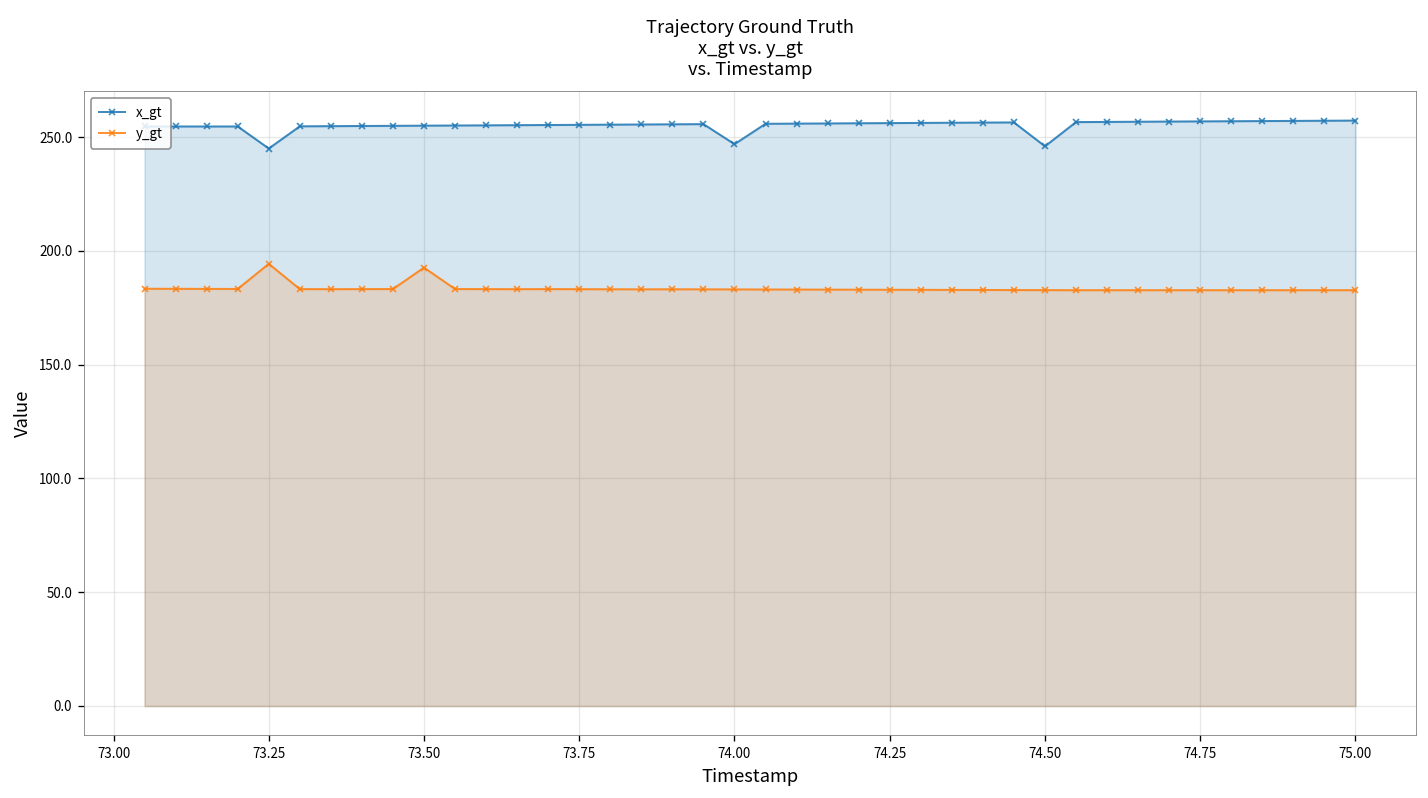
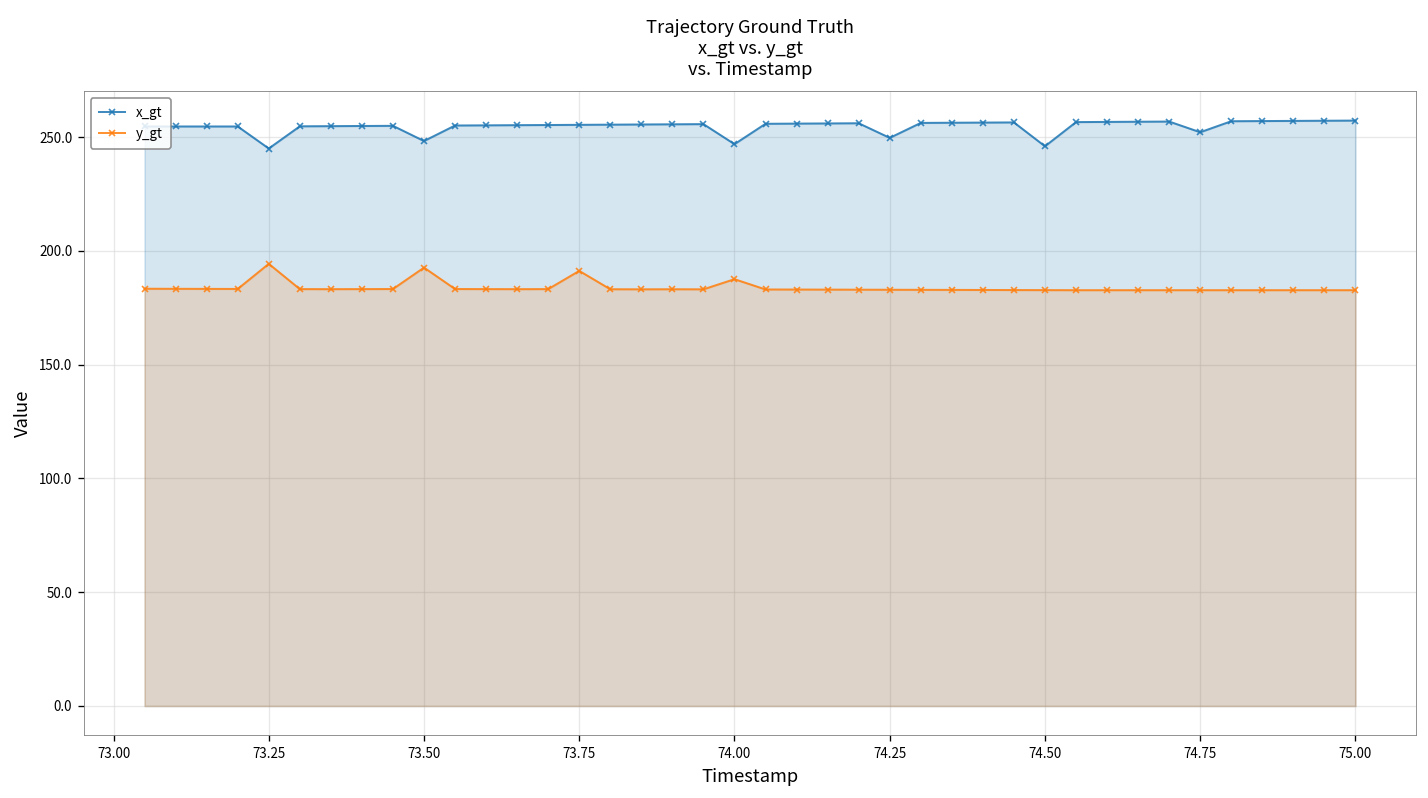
x_gt, 73.50: 255 -> 248
y_gt, 73.75: 183 -> 191
y_gt, 74.00: 183 -> 188
x_gt, 74.25: 256 -> 250
x_gt, 74.75: 257 -> 252
